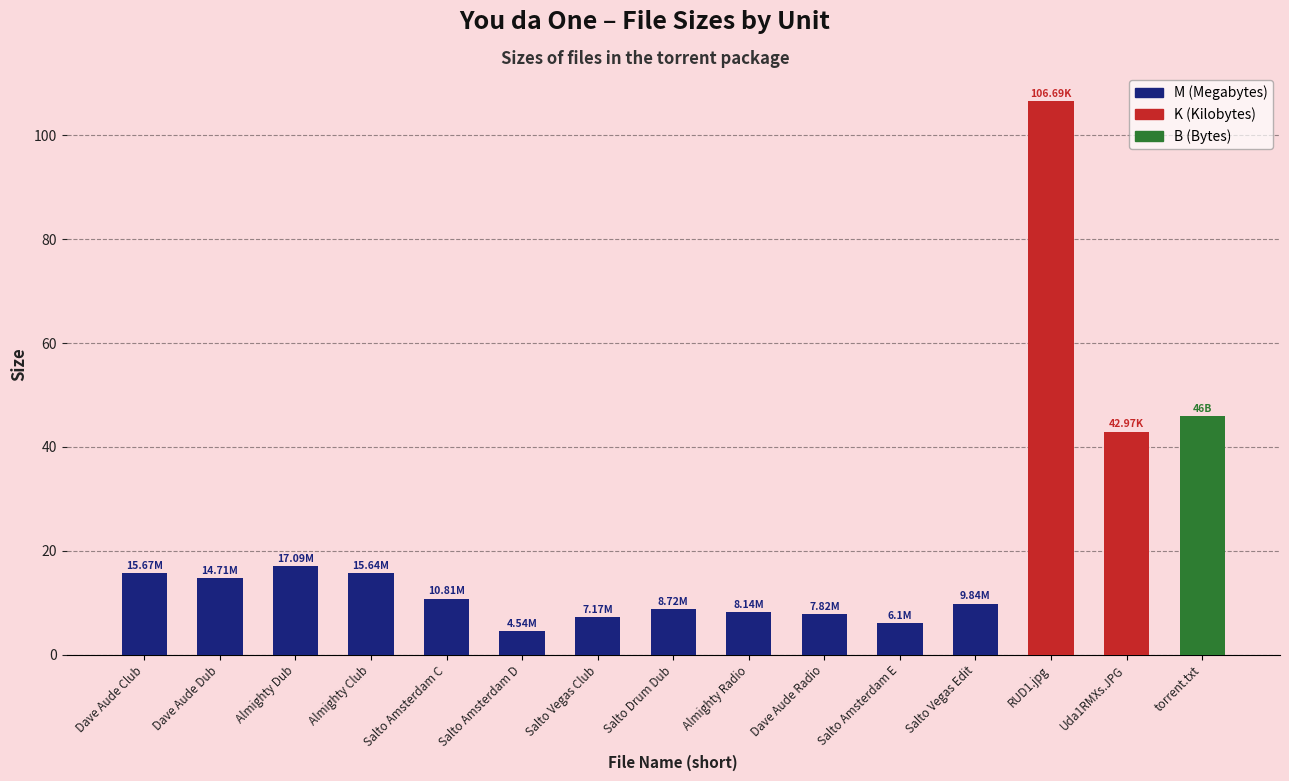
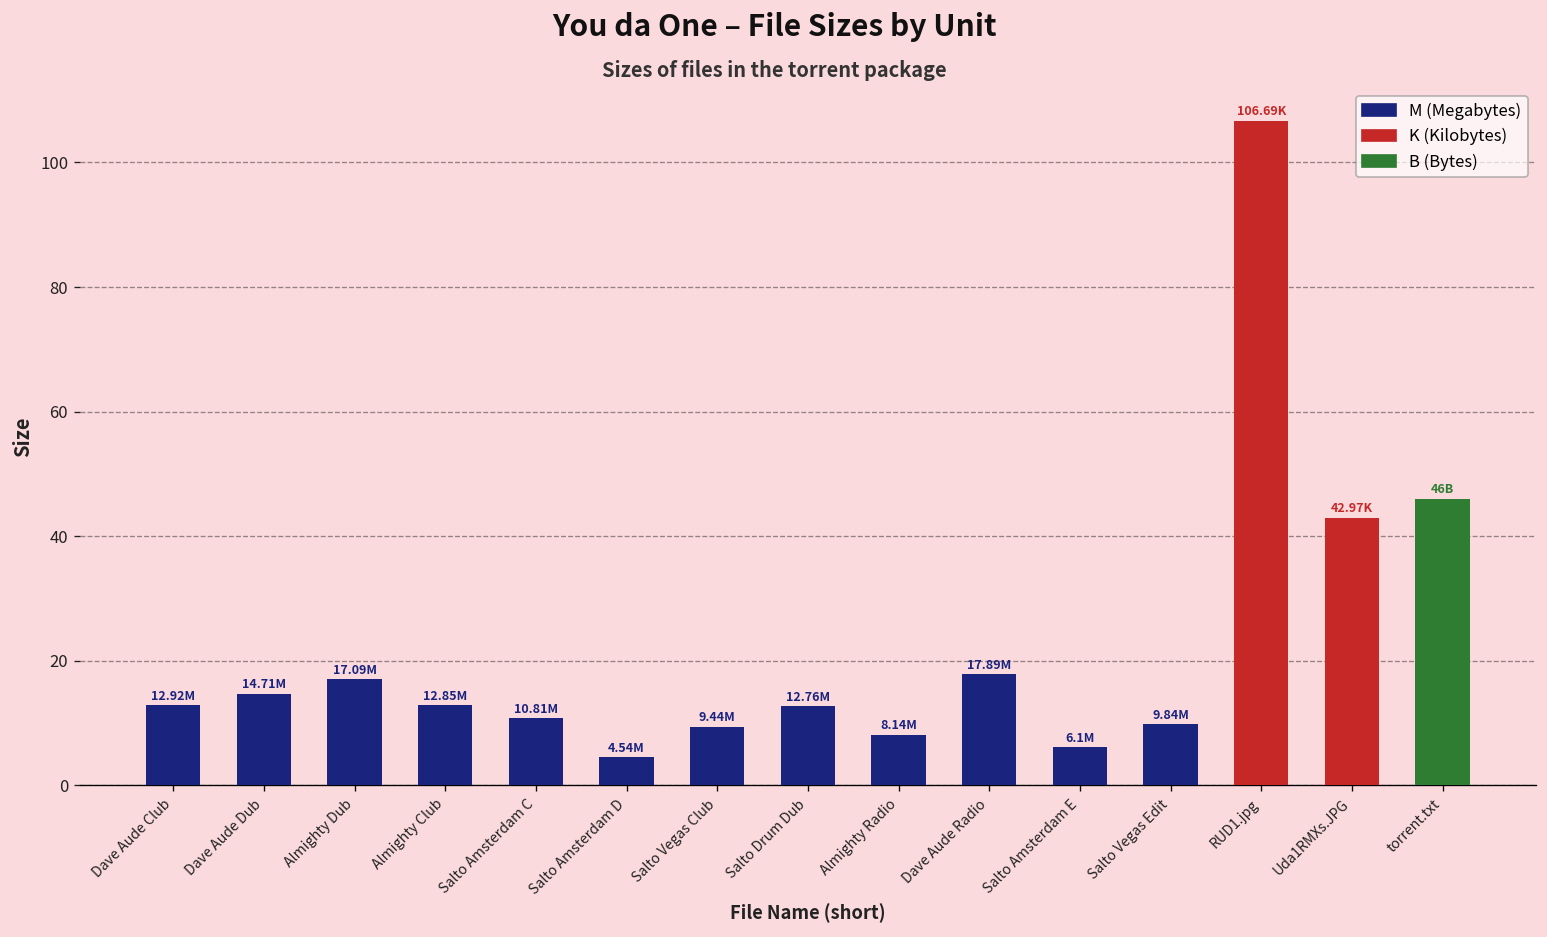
M (Megabytes), Dave Aude Club: 15.67M -> 12.92M
M (Megabytes), Almighty Club: 15.64M -> 12.85M
M (Megabytes), Salto Vegas Club: 7.17M -> 9.44M
M (Megabytes), Salto Drum Dub: 8.72M -> 12.76M
M (Megabytes), Dave Aude Radio: 7.82M -> 17.89M
